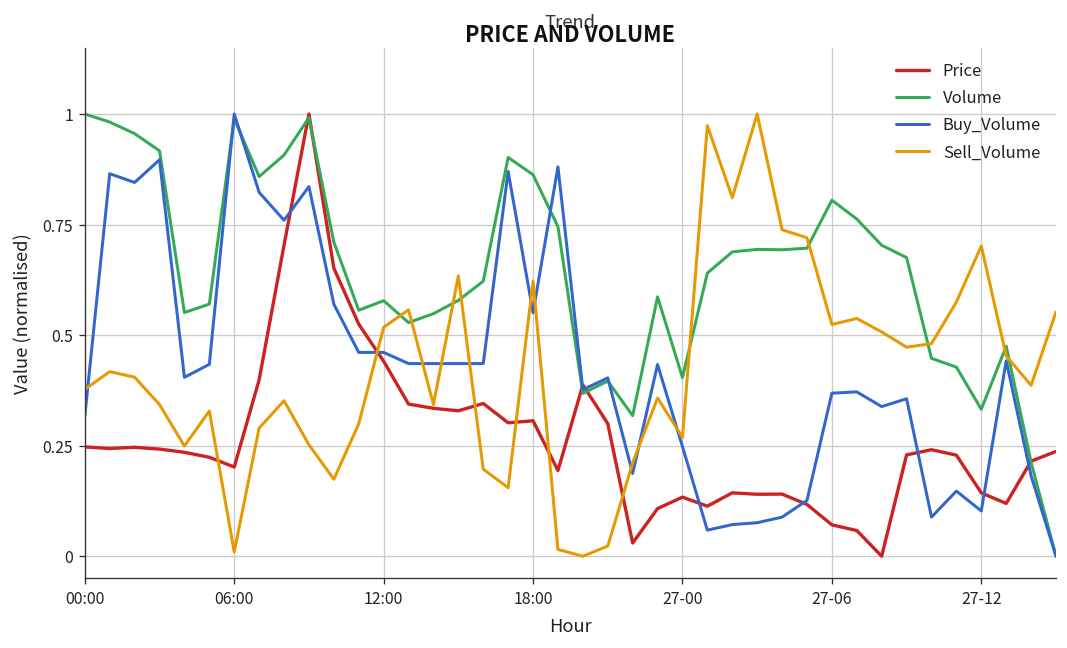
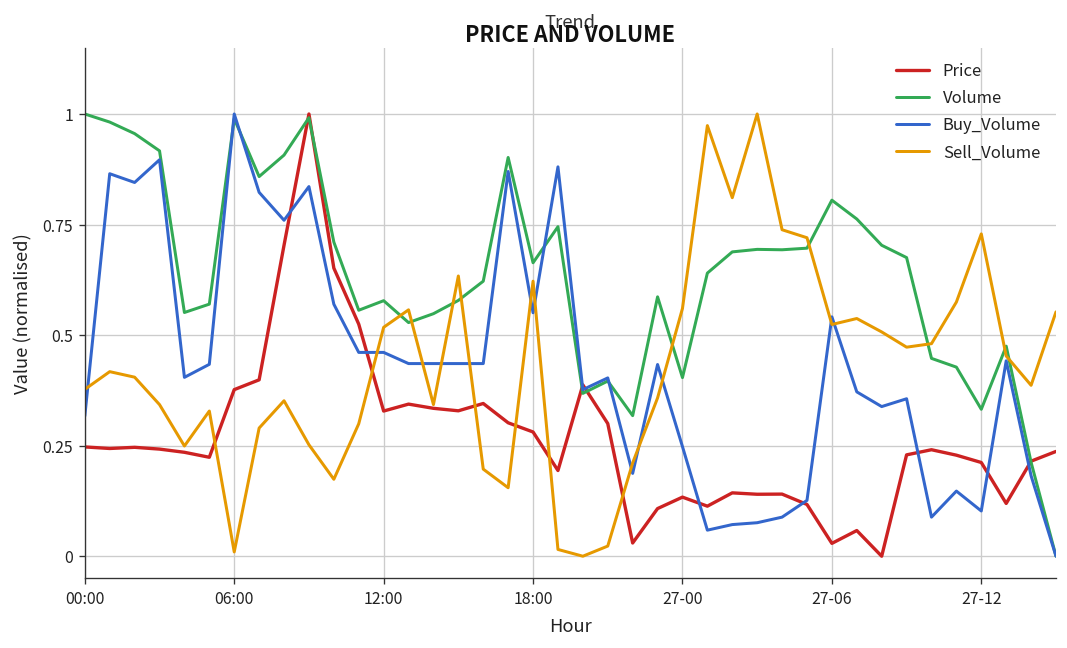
Price, 06:00: 0.20 -> 0.38
Price, 12:00: 0.44 -> 0.33
Price, 18:00: 0.31 -> 0.28
Volume, 18:00: 0.86 -> 0.66
Sell_Volume, 27-00: 0.27 -> 0.56
Price, 27-06: 0.07 -> 0.03
Buy_Volume, 27-06: 0.37 -> 0.54
Price, 27-12: 0.14 -> 0.21
Sell_Volume, 27-12: 0.70 -> 0.73
